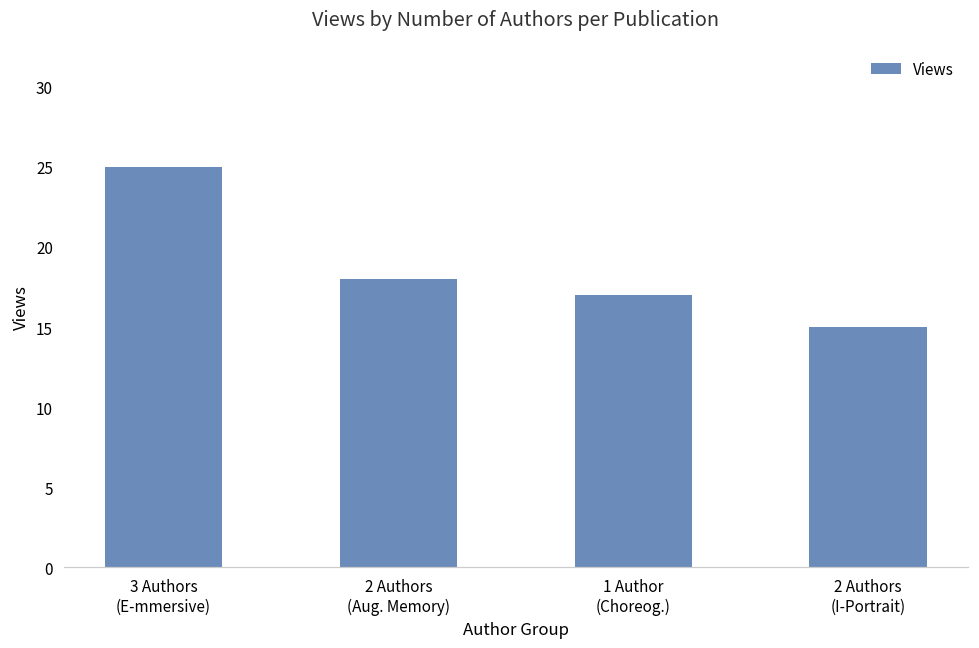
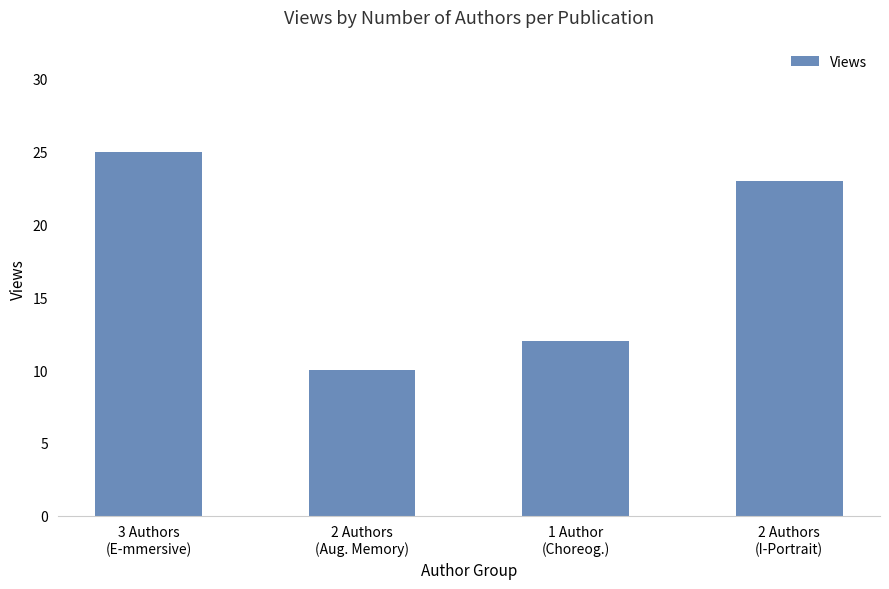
2 Authors (Aug. Memory): 18 -> 10
1 Author (Choreog.): 17 -> 12
2 Authors (I-Portrait): 15 -> 23
